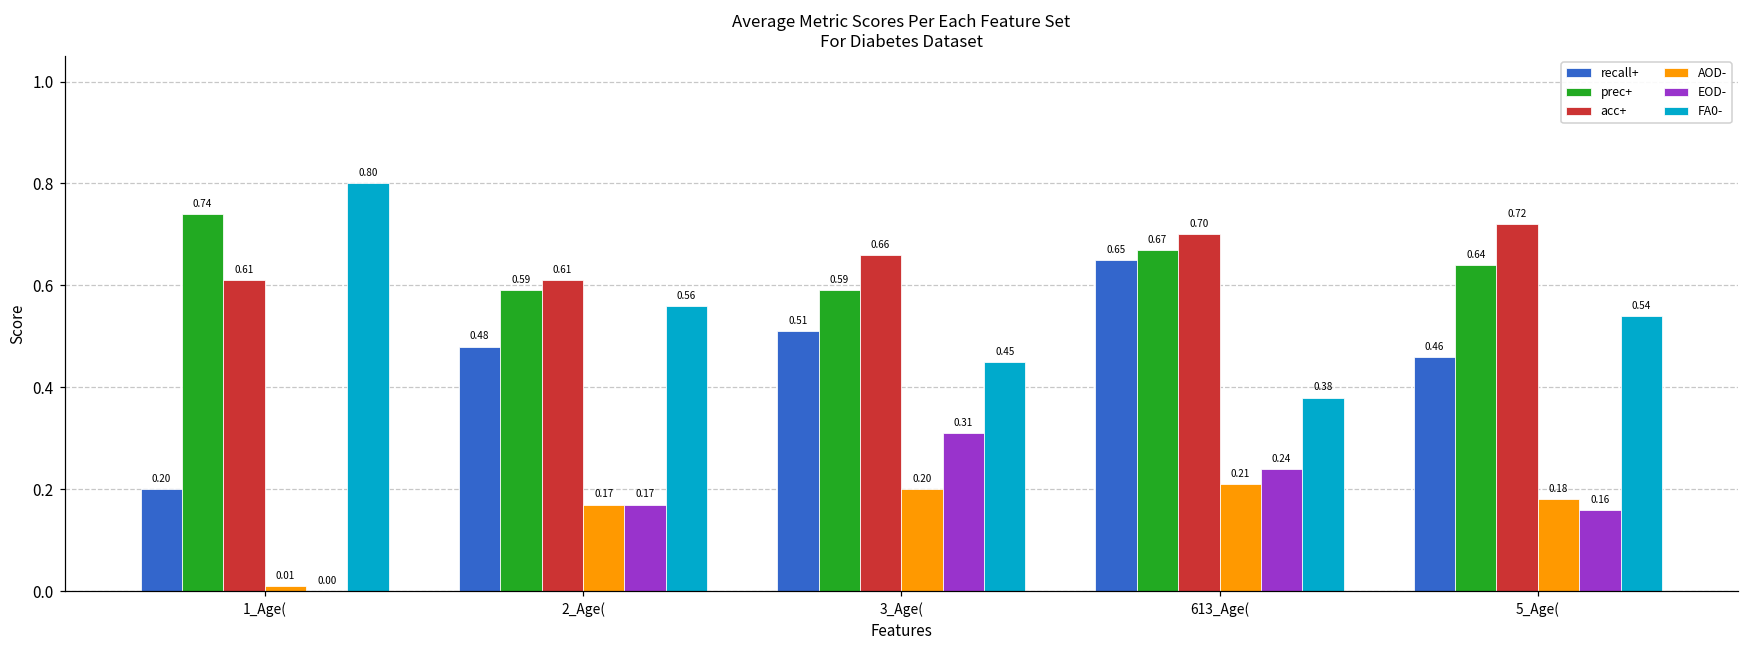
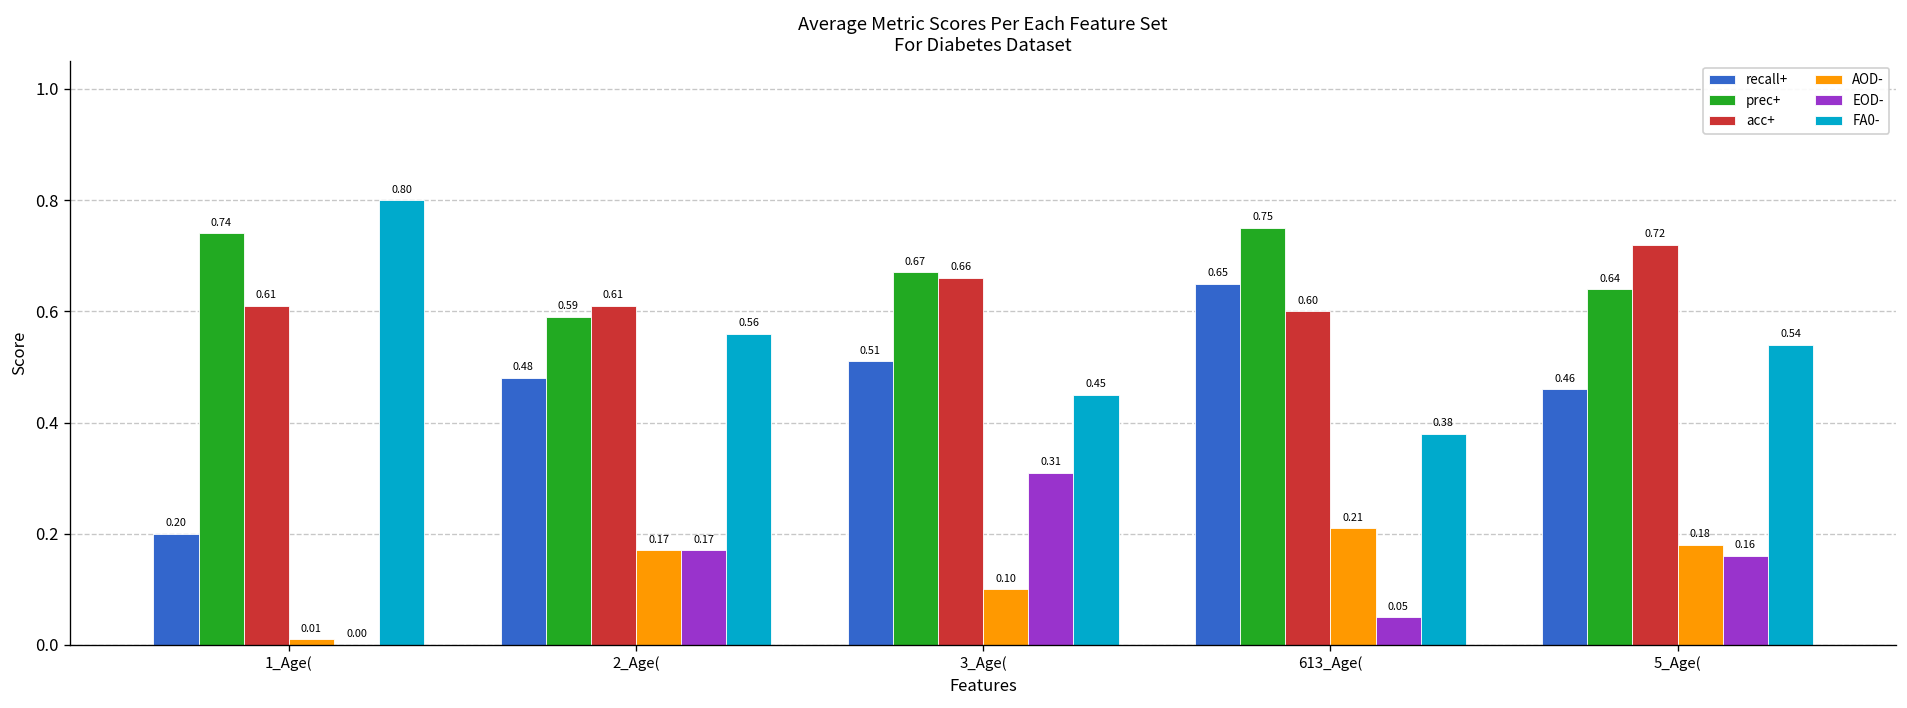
prec+, 3_Age(: 0.59 -> 0.67
AOD-, 3_Age(: 0.20 -> 0.10
prec+, 613_Age(: 0.67 -> 0.75
acc+, 613_Age(: 0.70 -> 0.60
EOD-, 613_Age(: 0.24 -> 0.05
